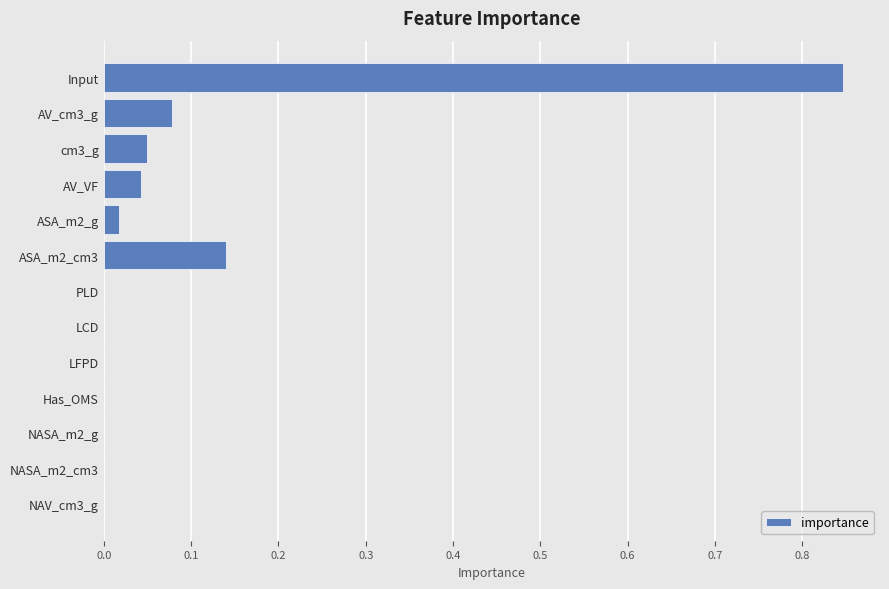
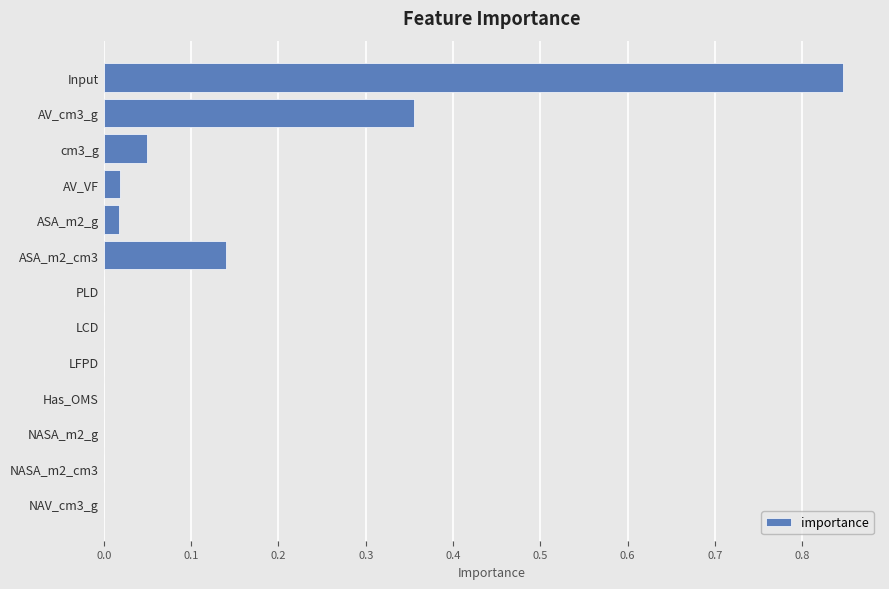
AV_cm3_g: 0.08 -> 0.35
AV_VF: 0.04 -> 0.02
